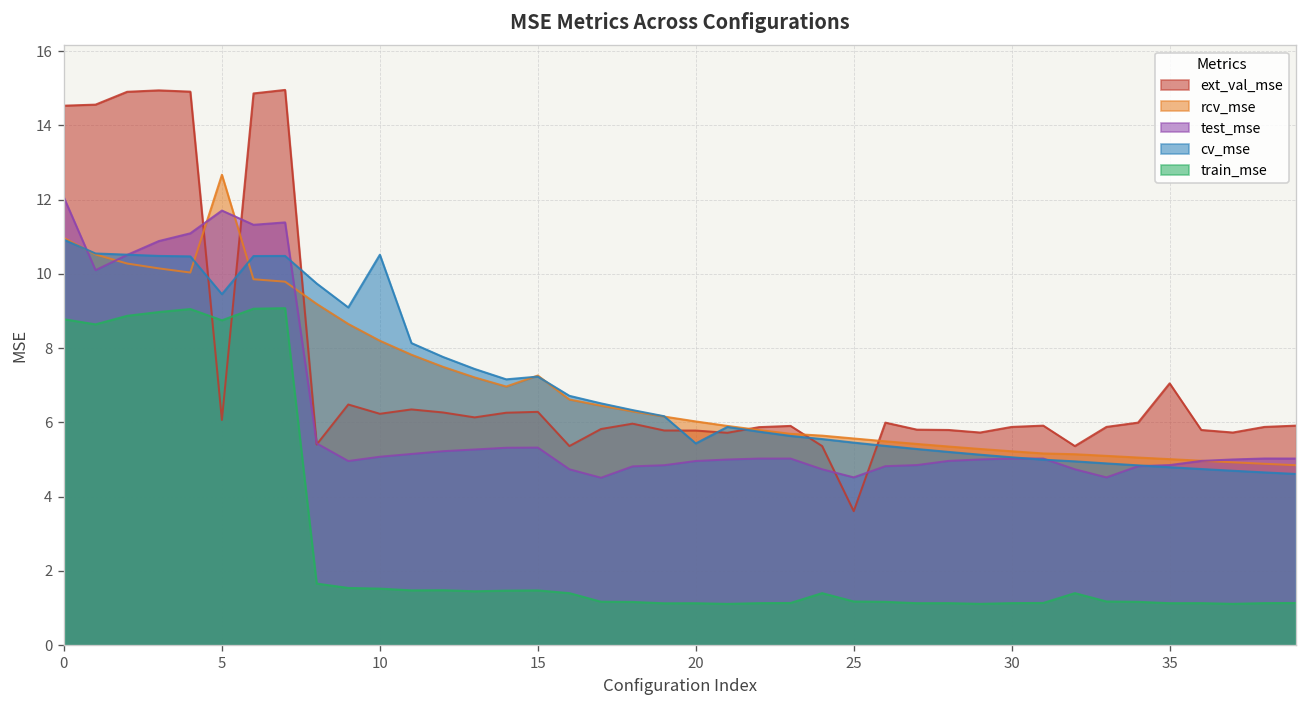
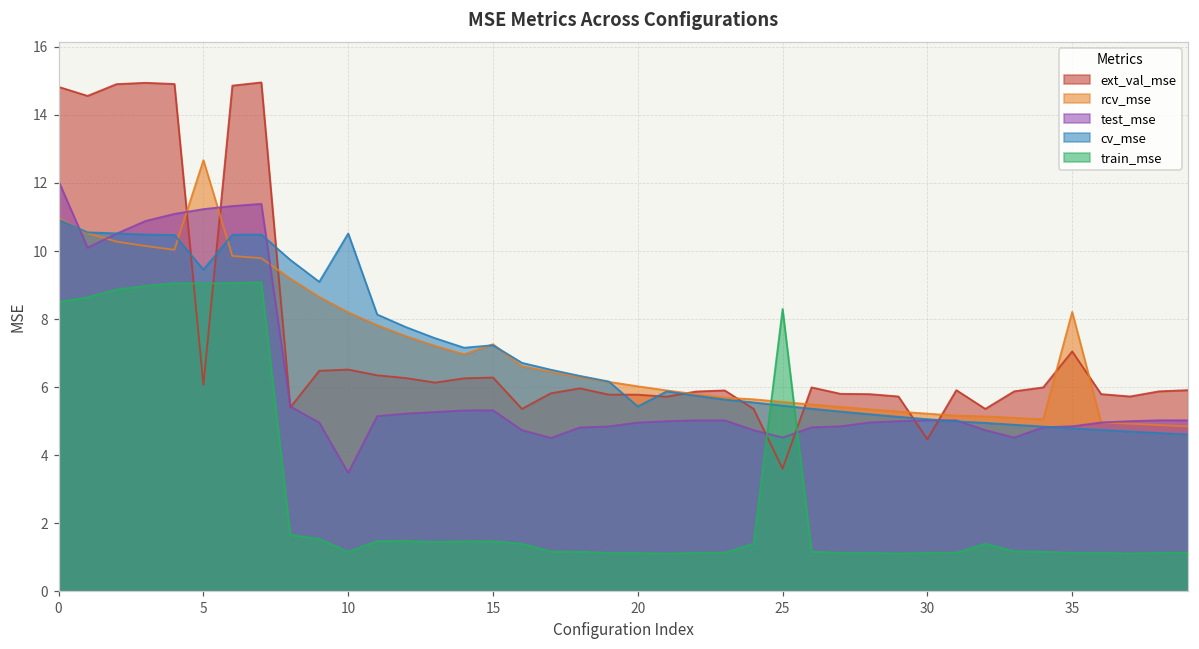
ext_val_mse, 0: 14.5 -> 14.8
train_mse, 0: 8.8 -> 8.5
test_mse, 5: 11.7 -> 11.2
train_mse, 5: 8.8 -> 9.0
ext_val_mse, 10: 6.2 -> 6.5
test_mse, 10: 5.1 -> 3.5
train_mse, 10: 1.5 -> 1.2
train_mse, 25: 1.2 -> 8.3
ext_val_mse, 30: 5.9 -> 4.5
rcv_mse, 35: 5.0 -> 8.2
